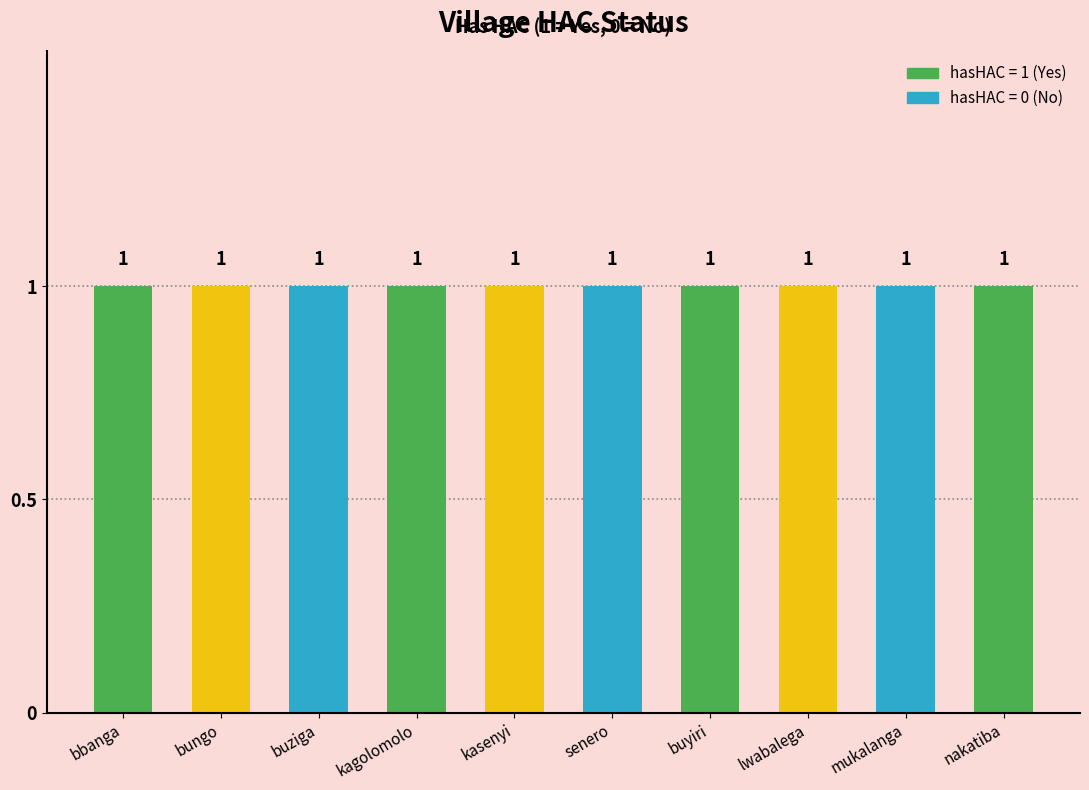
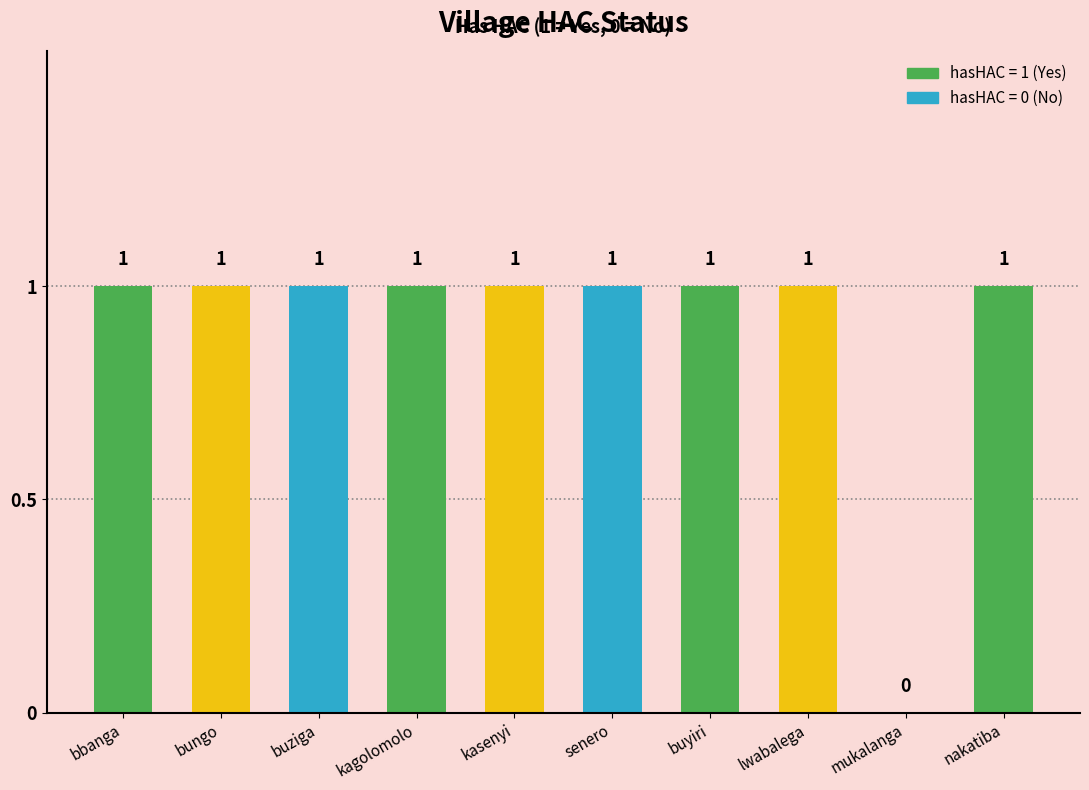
mukalanga: 1 -> 0
